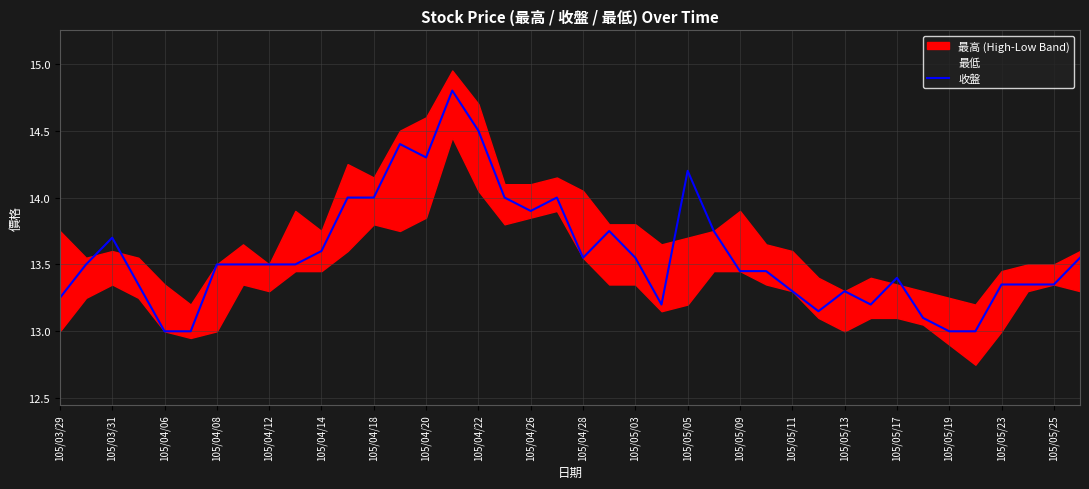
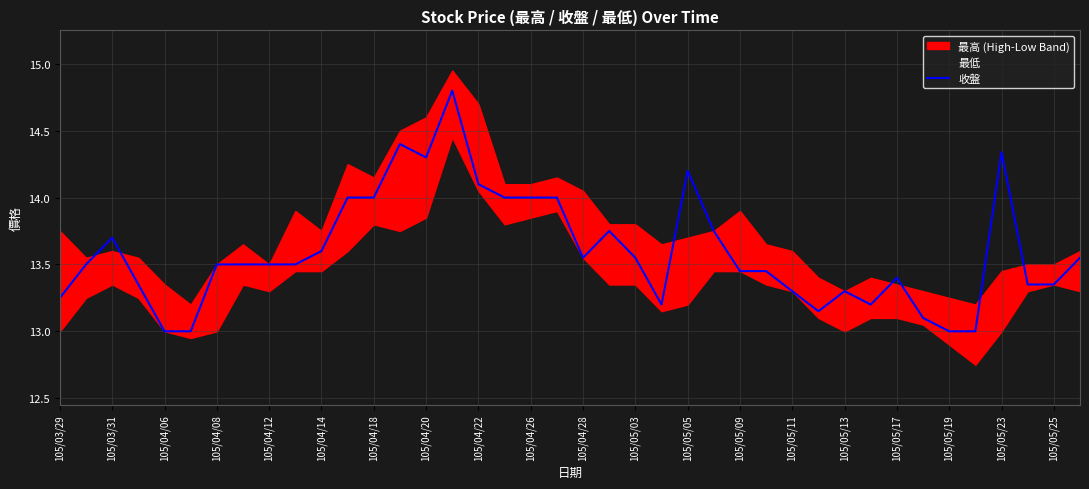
收盤, 105/04/22: 14.5 -> 14.1
收盤, 105/04/26: 13.9 -> 14.0
收盤, 105/05/23: 13.35 -> 14.34
